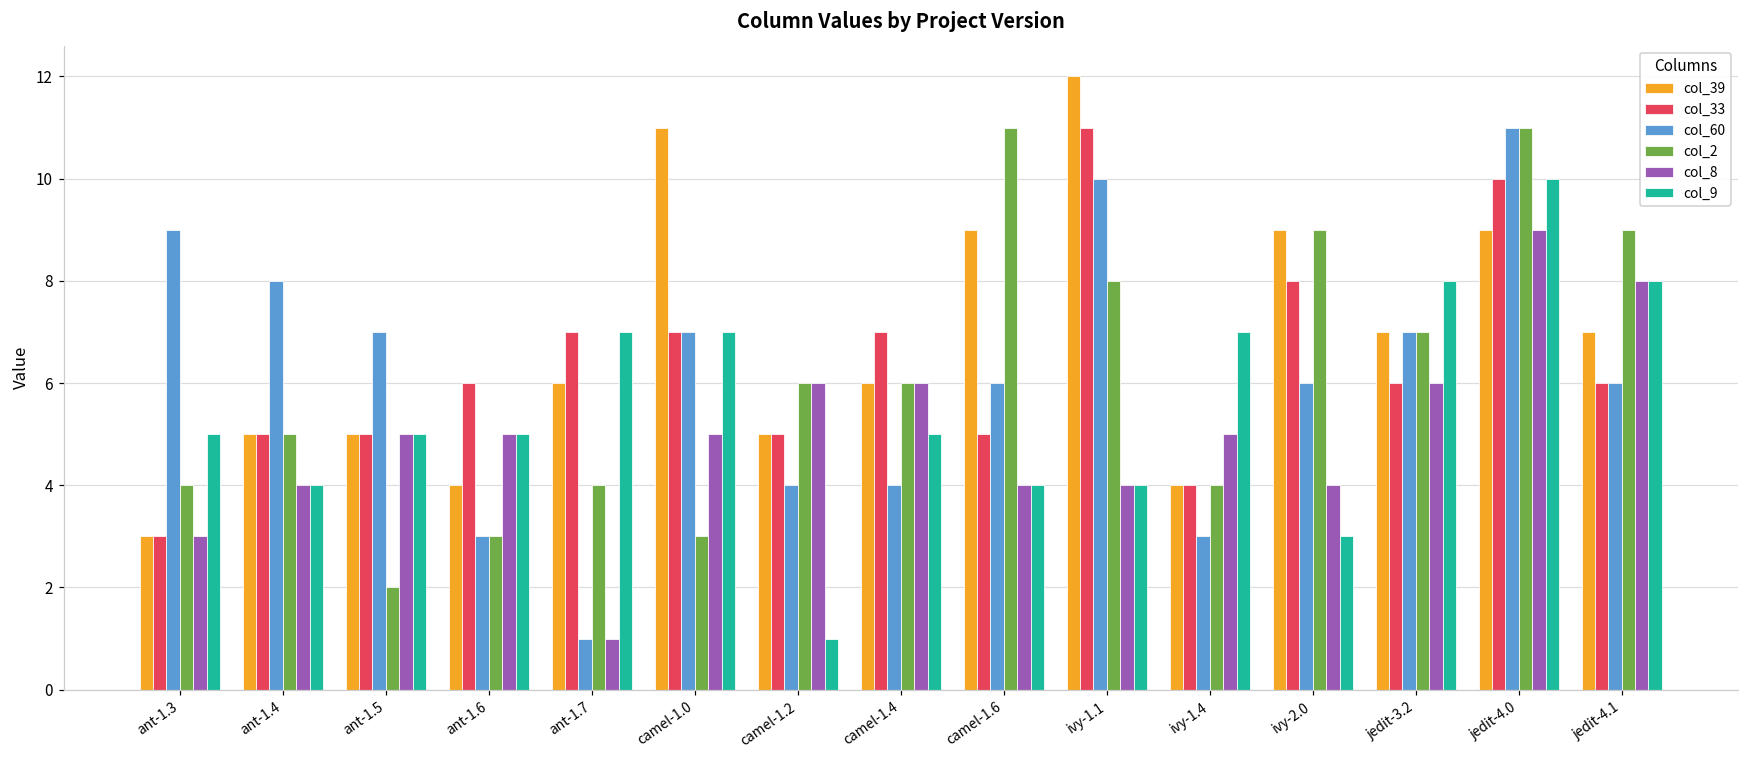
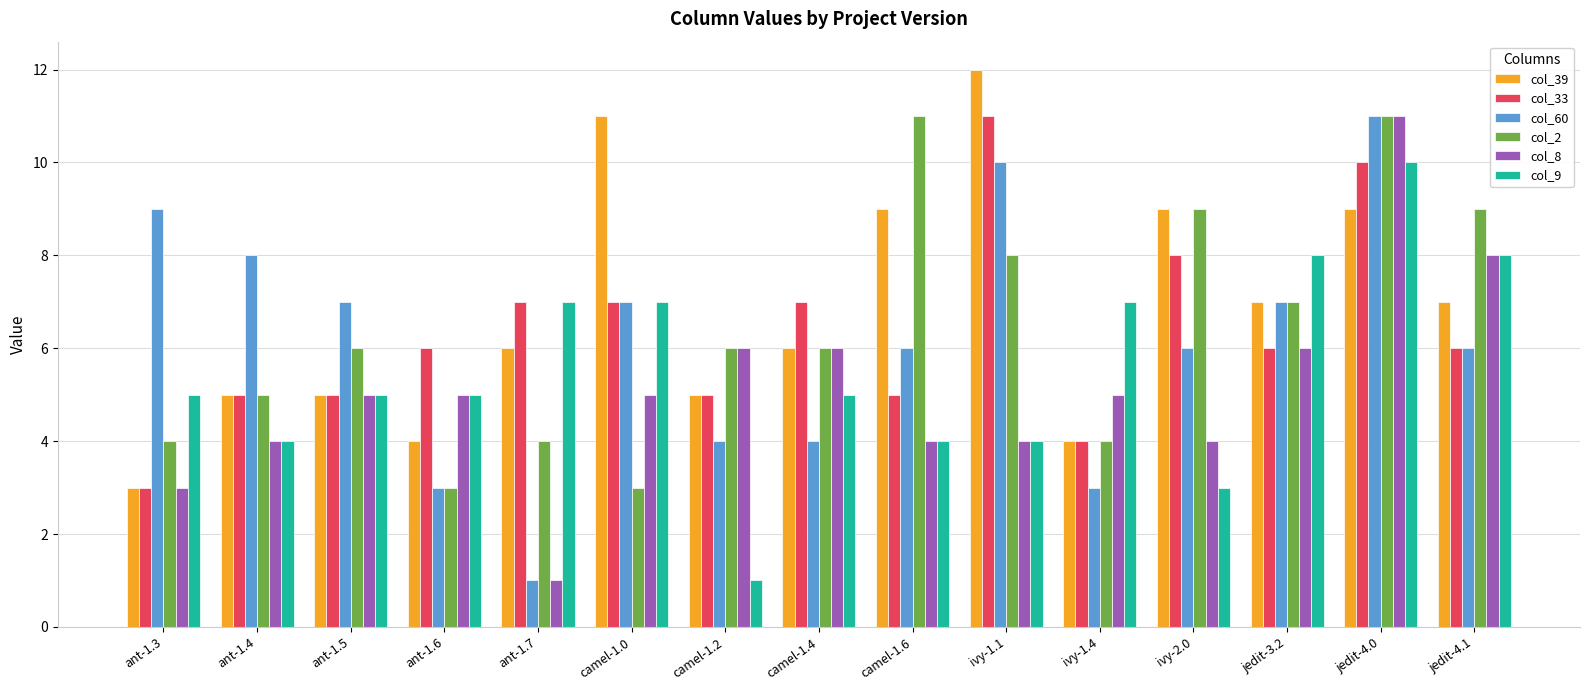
col_2, ant-1.5: 2 -> 6
col_8, jedit-4.0: 9 -> 11
